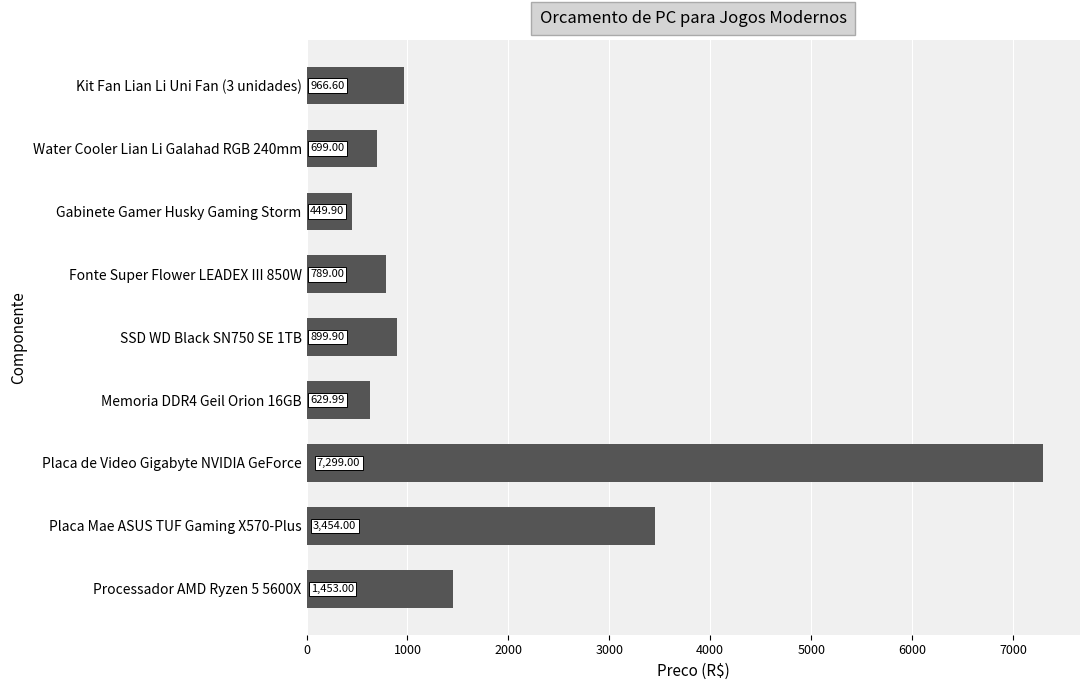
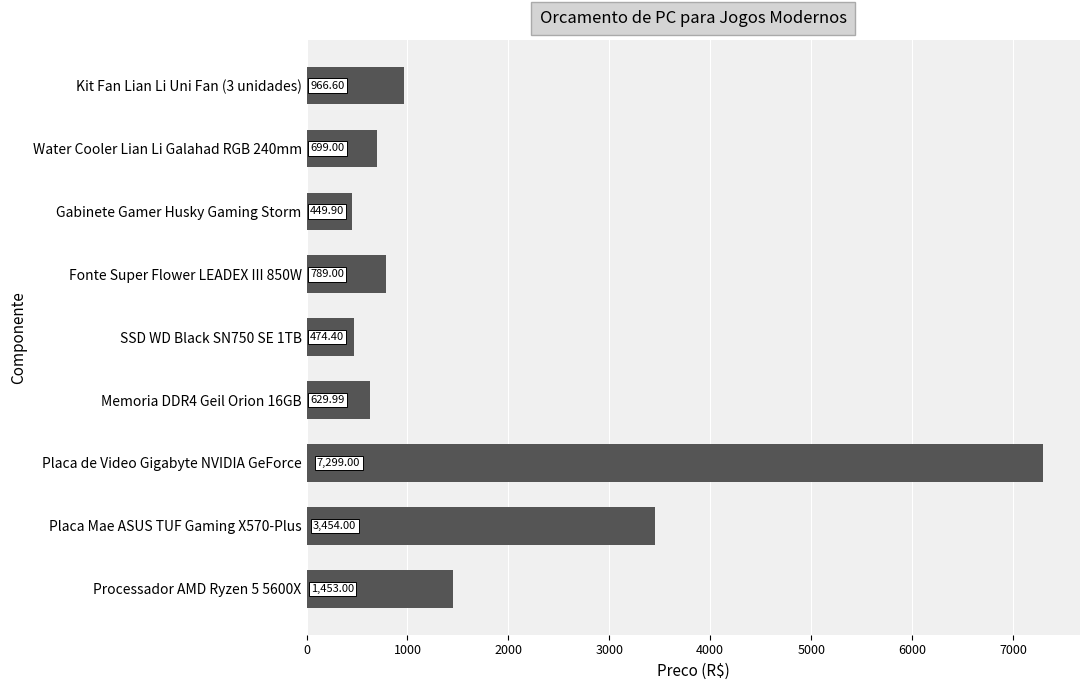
SSD WD Black SN750 SE 1TB: 899.90 -> 474.40
